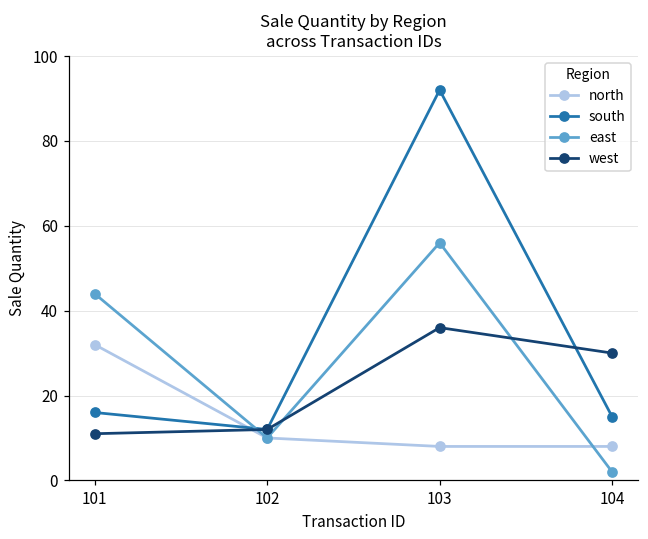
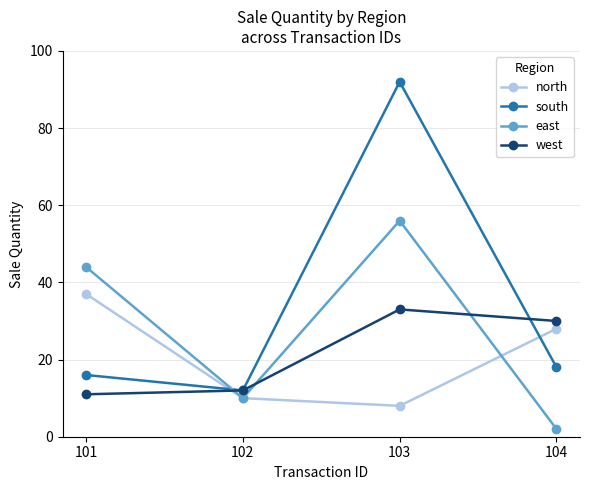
north, 101: 32 -> 37
west, 103: 36 -> 33
north, 104: 8 -> 28
south, 104: 15 -> 18
